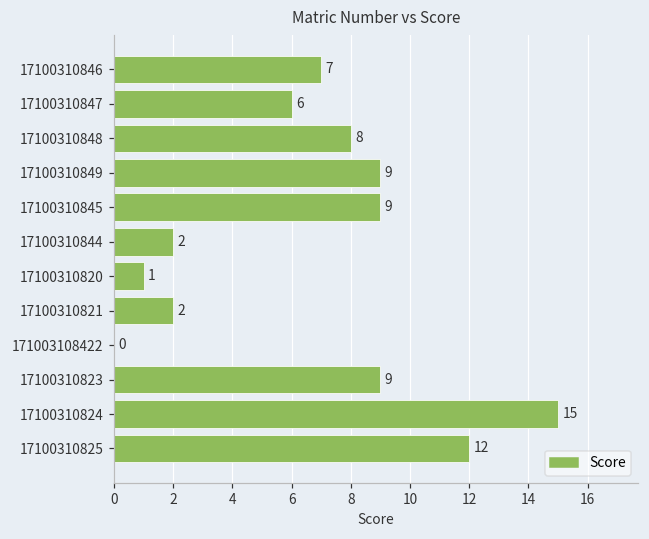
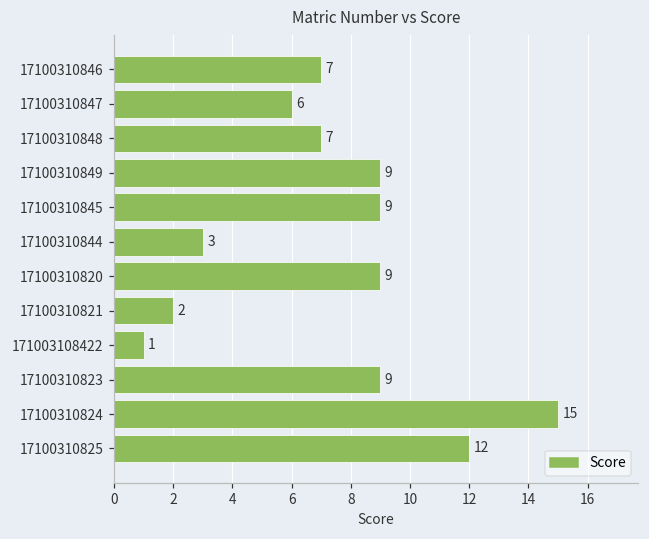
17100310848: 8 -> 7
17100310844: 2 -> 3
17100310820: 1 -> 9
171003108422: 0 -> 1
